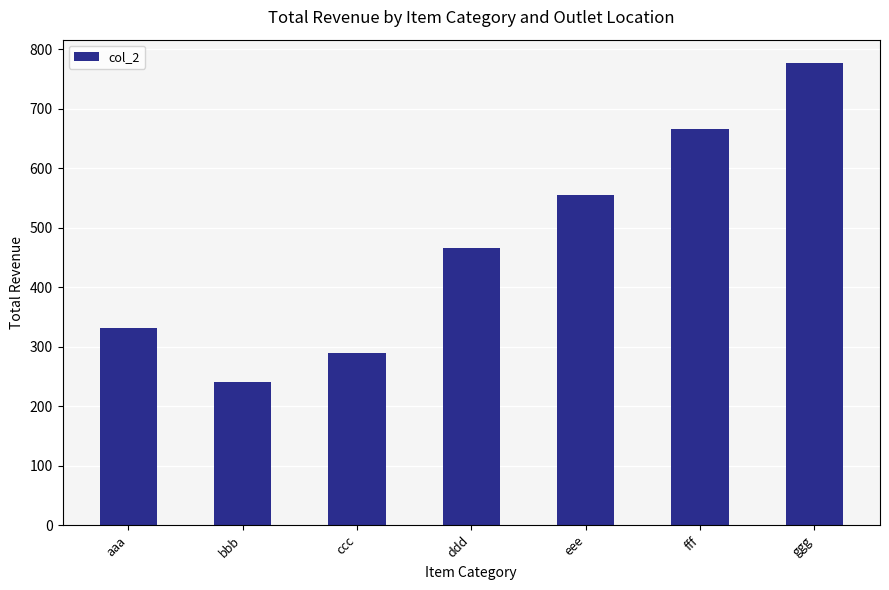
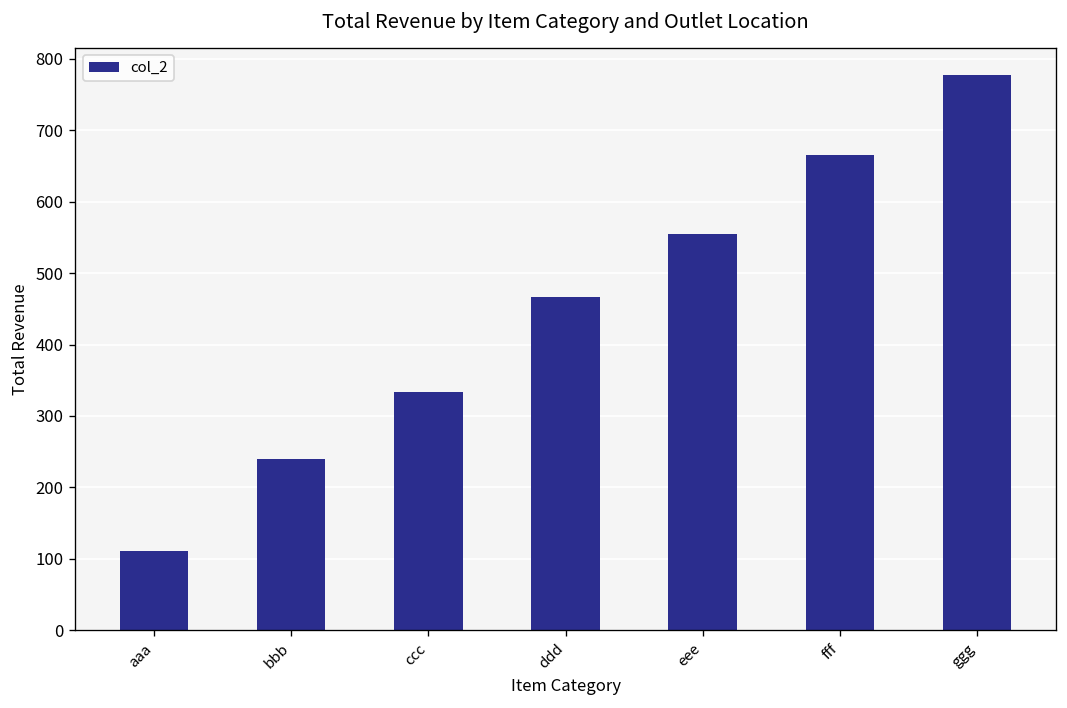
aaa: 330 -> 110
ccc: 290 -> 330
